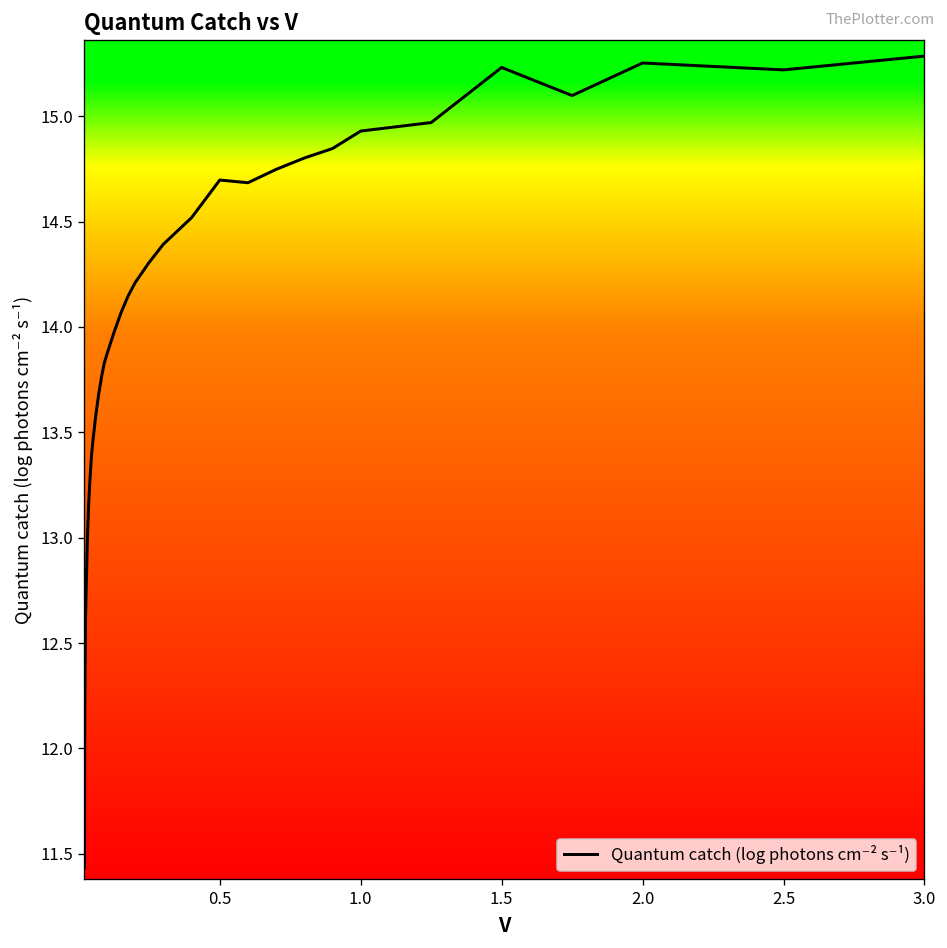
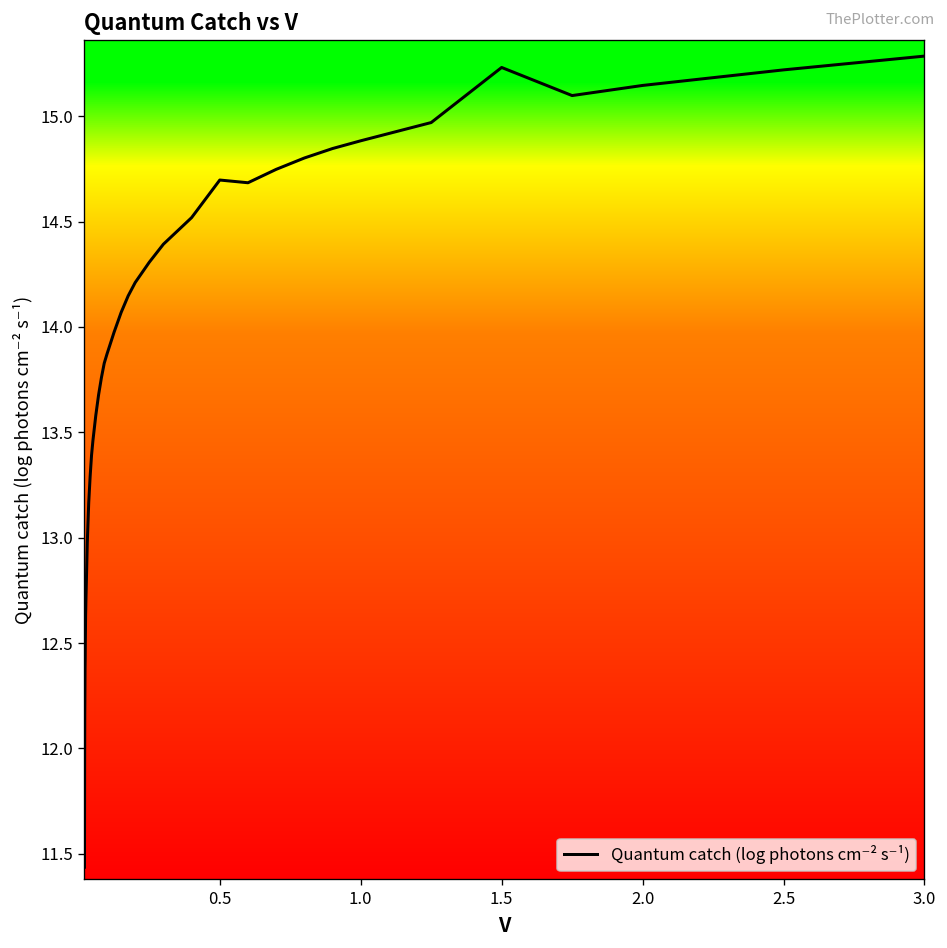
1.0: 14.93 -> 14.88
2.0: 15.25 -> 15.15
